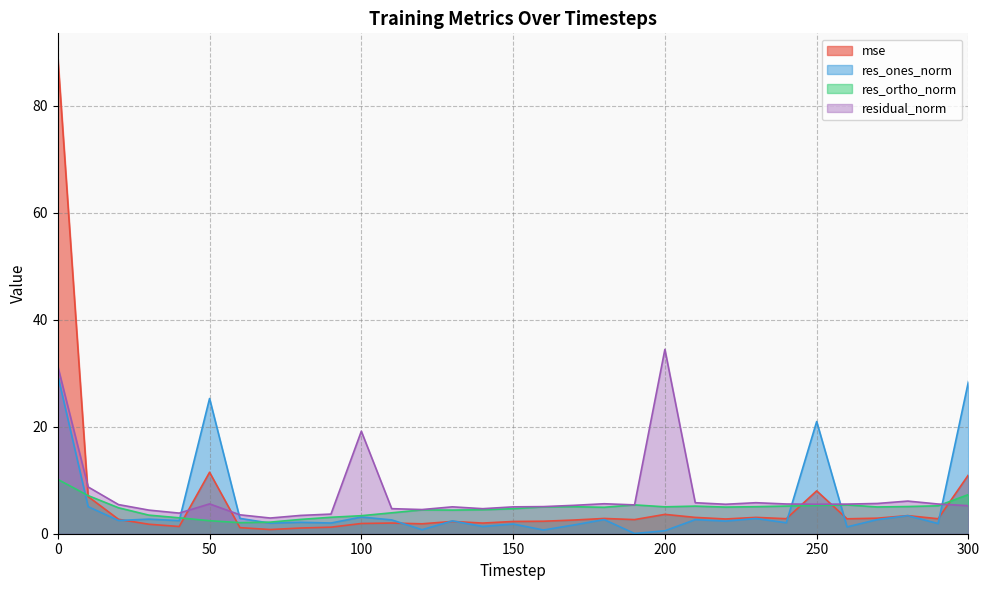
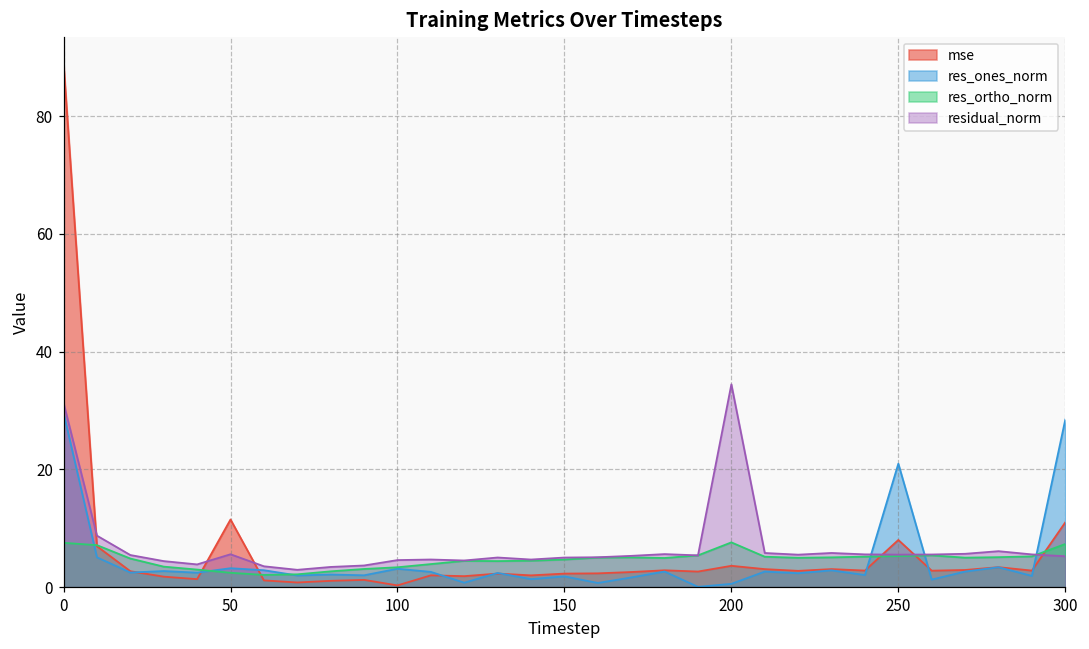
res_ortho_norm, 0: 10 -> 8
res_ones_norm, 50: 25 -> 3
mse, 100: 2 -> 0
residual_norm, 100: 19 -> 5
res_ortho_norm, 200: 5 -> 8
